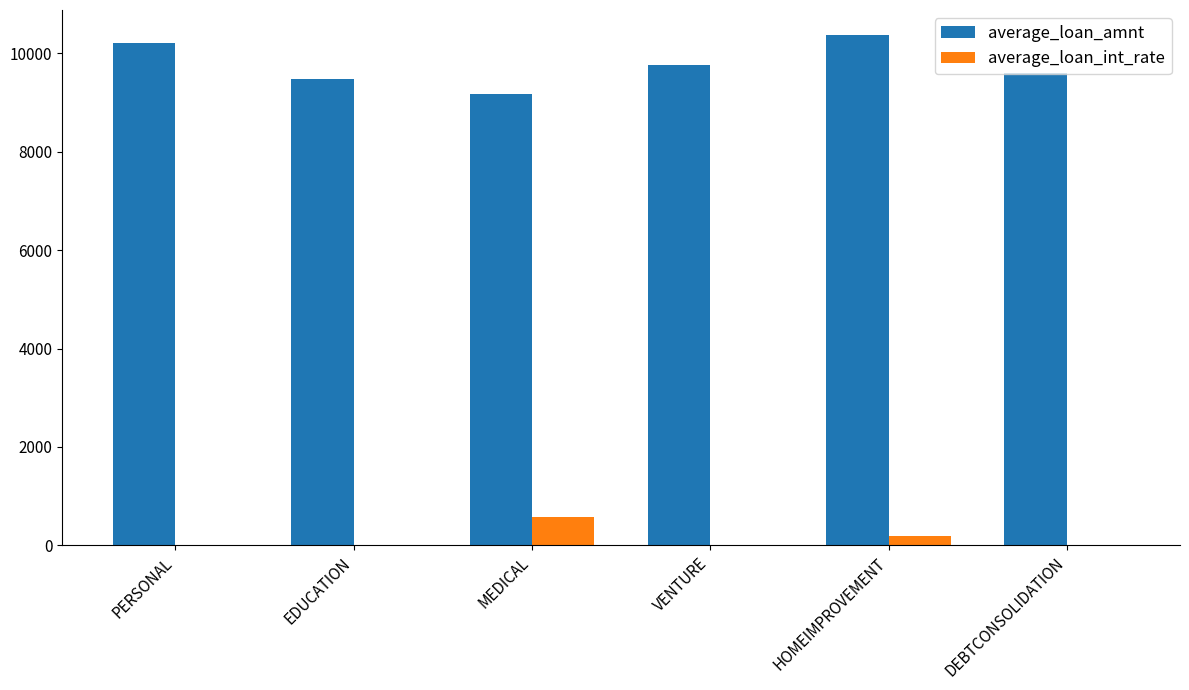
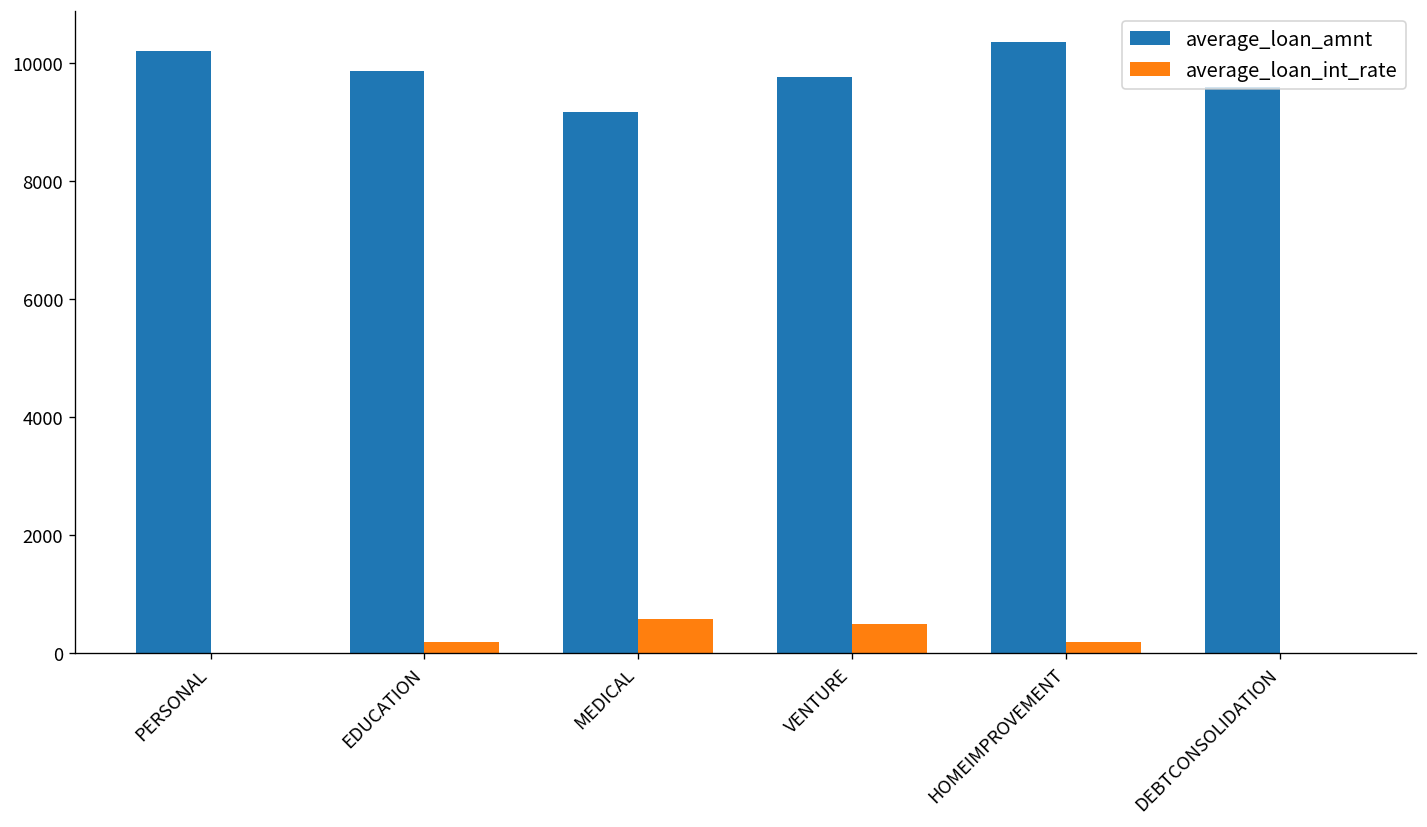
average_loan_amnt, EDUCATION: 9500 -> 9900
average_loan_int_rate, EDUCATION: 0 -> 200
average_loan_int_rate, VENTURE: 0 -> 500
